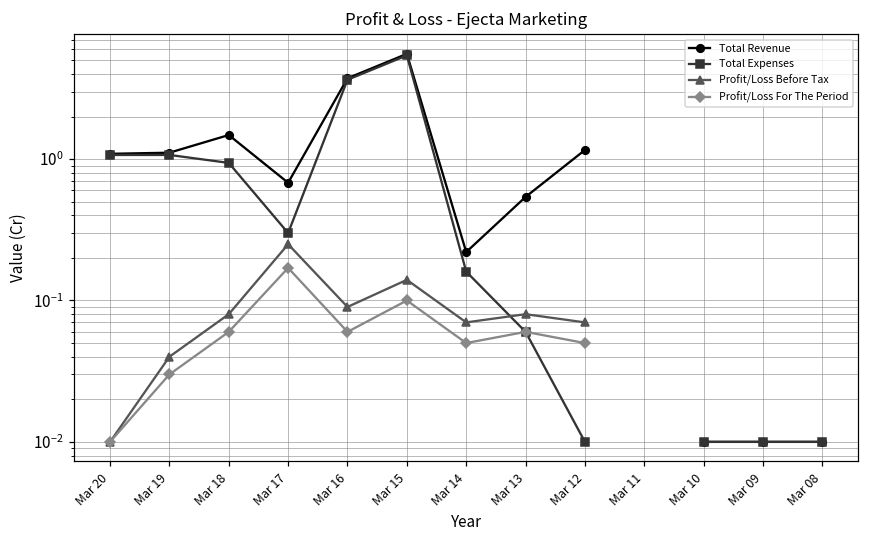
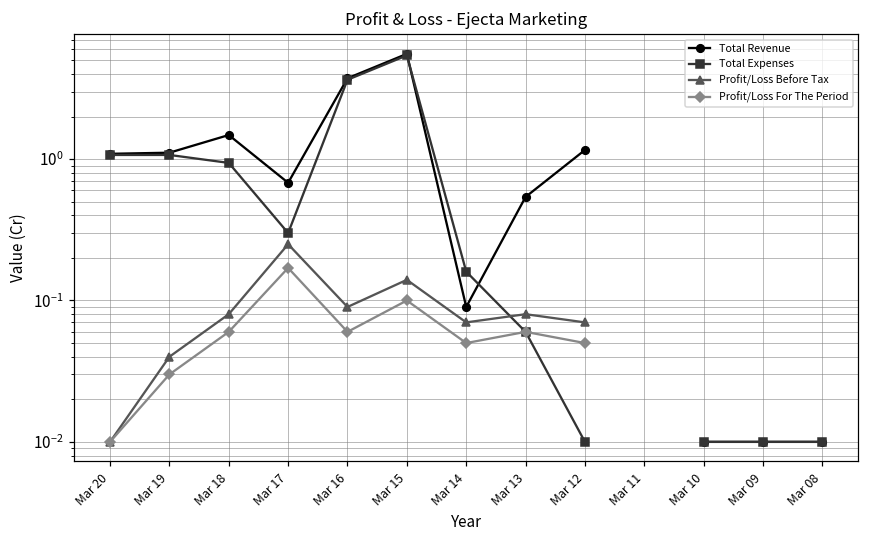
Total Revenue, Mar 14: 0.22 -> 0.09
